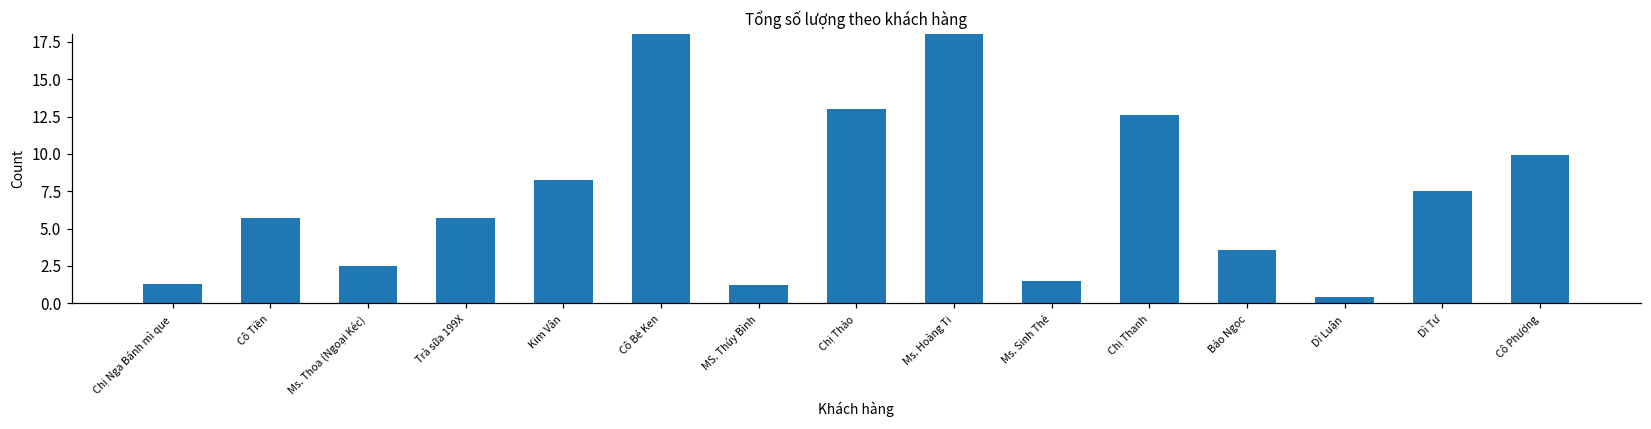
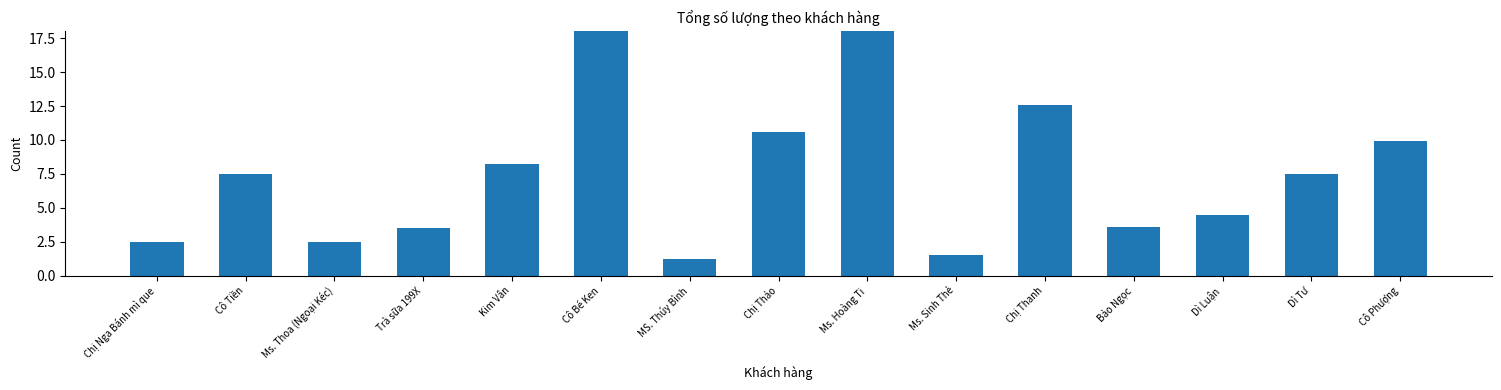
Chị Nga Bánh mì que: 1.3 -> 2.5
Cô Tiền: 5.7 -> 7.5
Trà sữa 199X: 5.7 -> 3.5
Chị Thảo: 13.0 -> 10.6
Dì Luận: 0.4 -> 4.5
